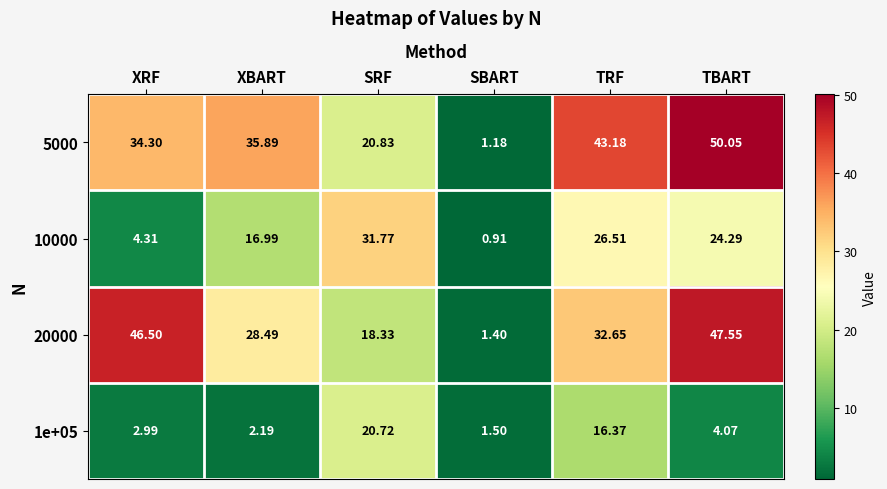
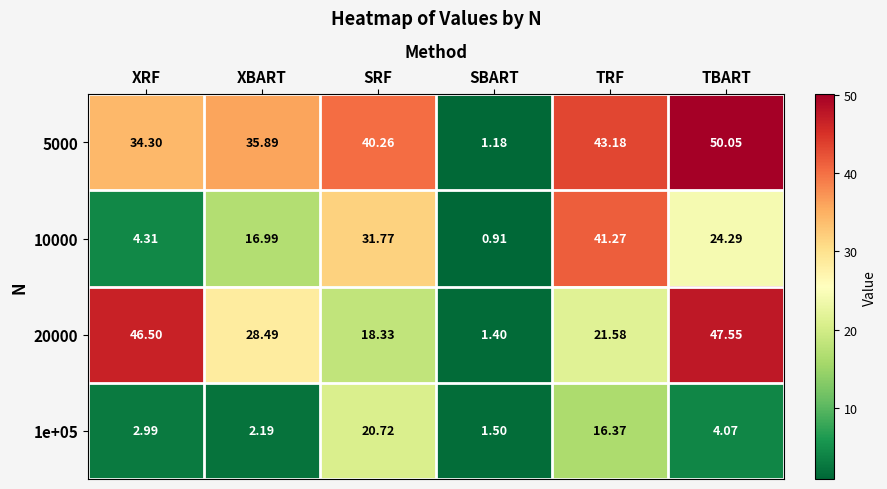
5000, SRF: 20.83 -> 40.26
10000, TRF: 26.51 -> 41.27
20000, TRF: 32.65 -> 21.58
